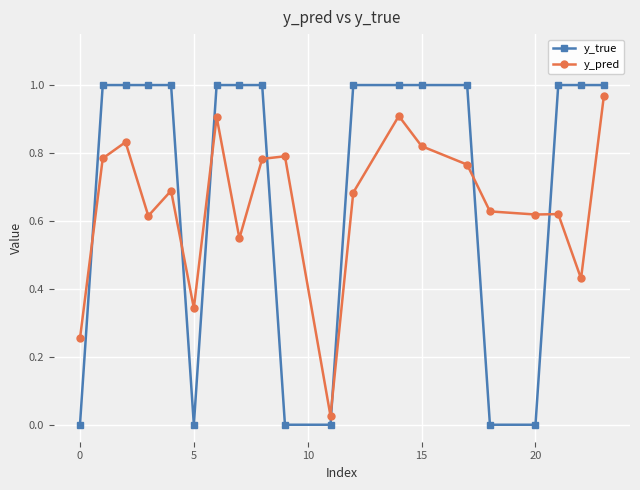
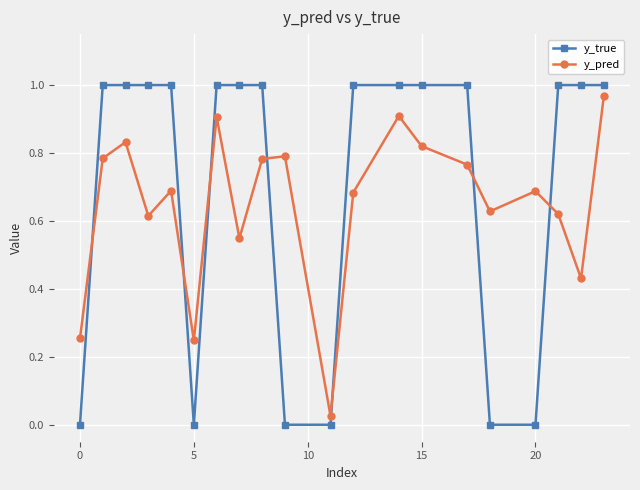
y_pred, 5: 0.34 -> 0.25
y_pred, 20: 0.62 -> 0.69
